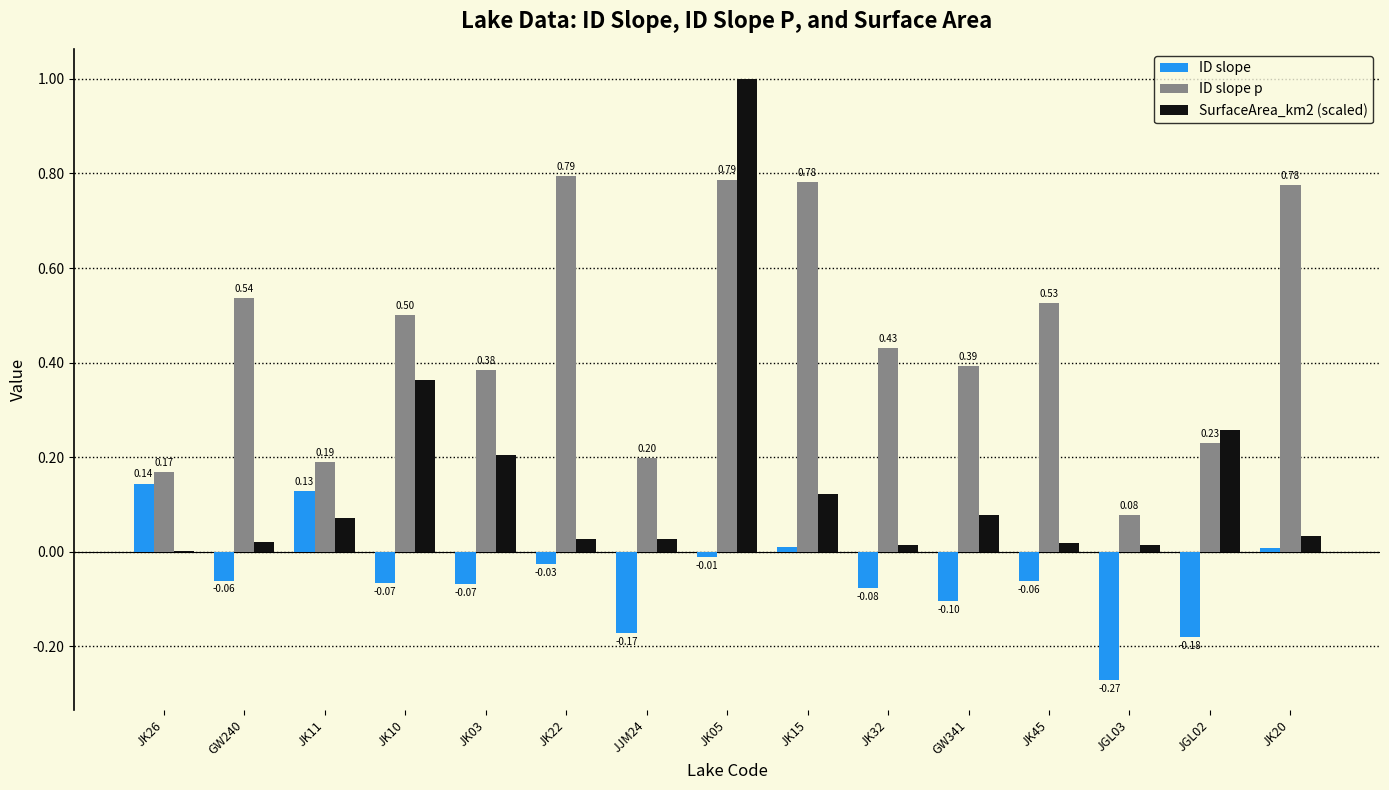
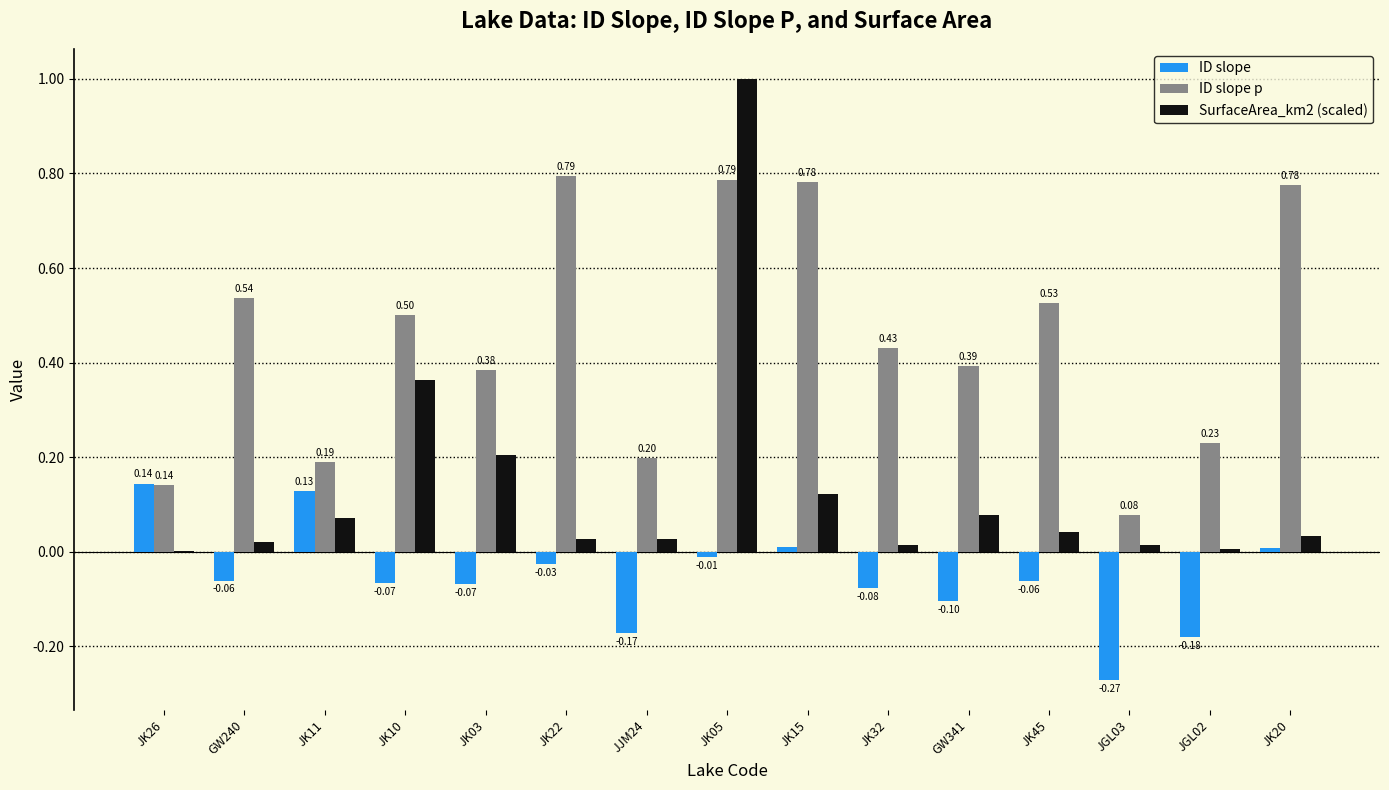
ID slope p, JK26: 0.17 -> 0.14
SurfaceArea_km2 (scaled), JK45: 0.02 -> 0.04
SurfaceArea_km2 (scaled), JGL02: 0.26 -> 0.01
